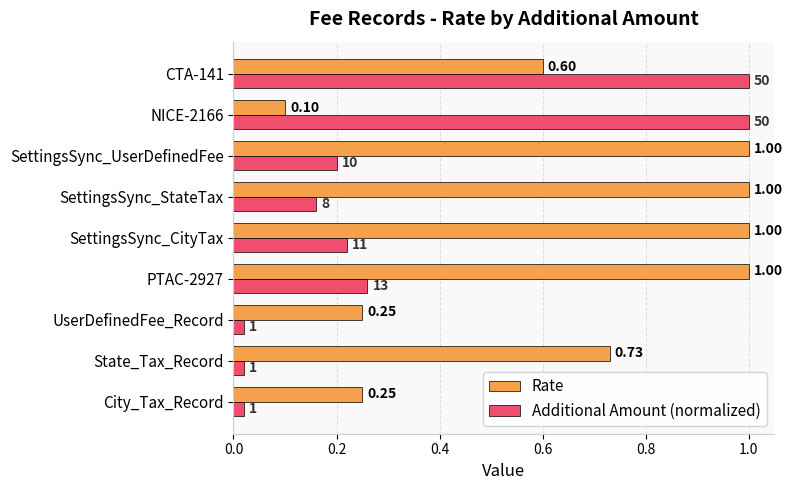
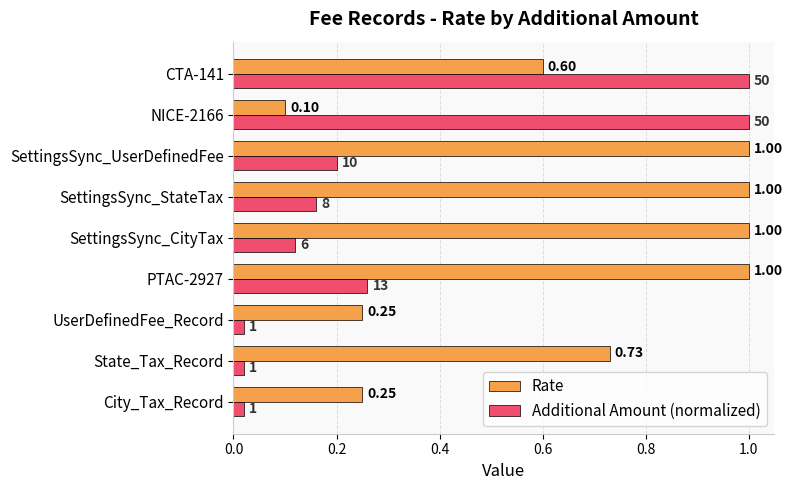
Additional Amount (normalized), SettingsSync_CityTax: 11 -> 6
